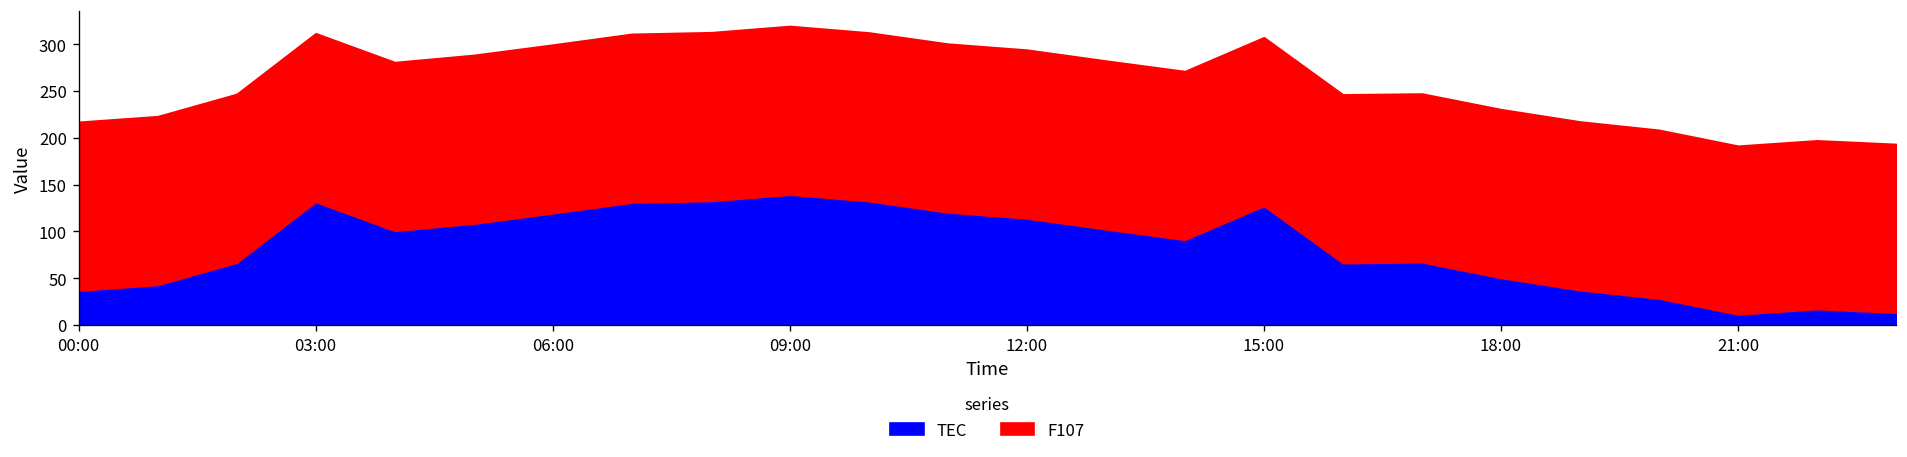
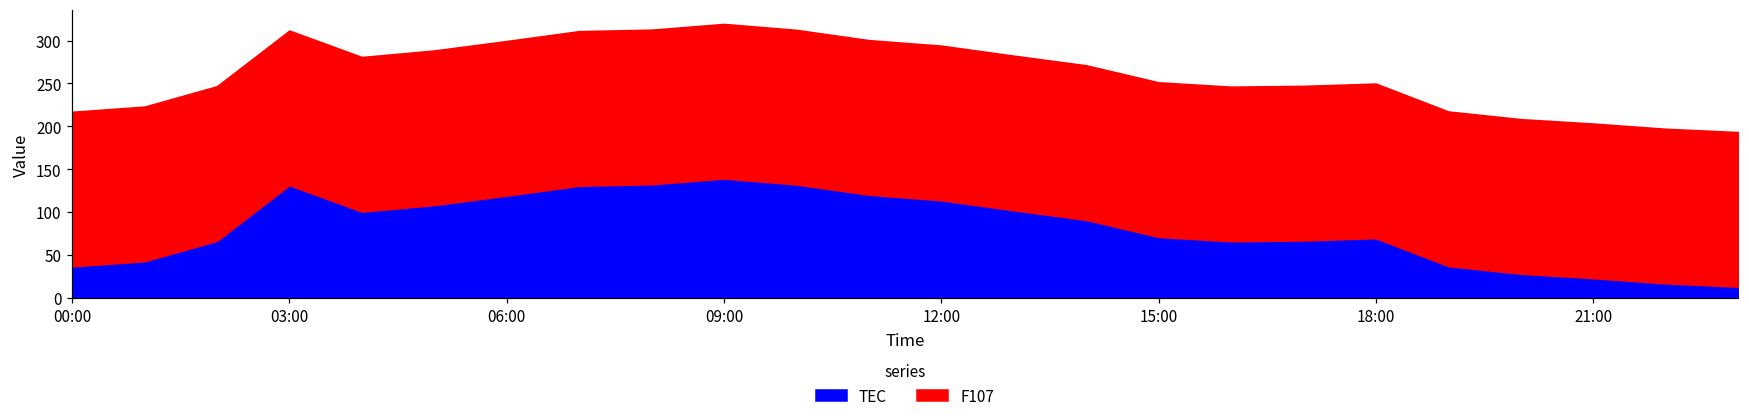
TEC, 15:00: 130 -> 70
TEC, 18:00: 50 -> 70
TEC, 21:00: 10 -> 20
